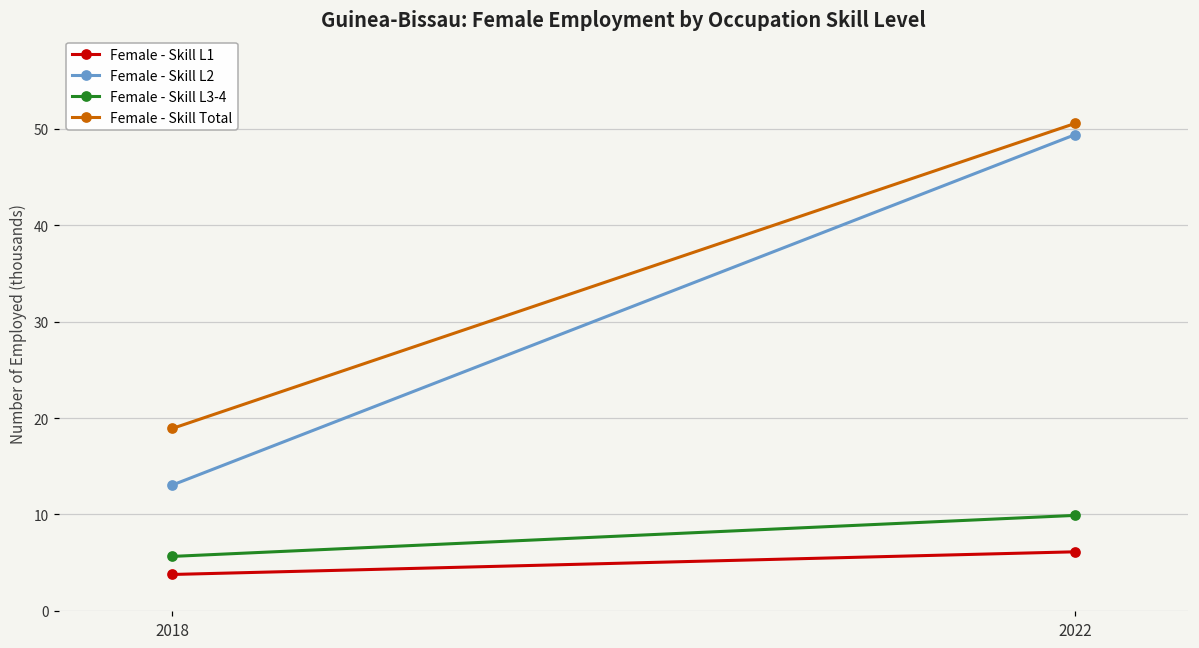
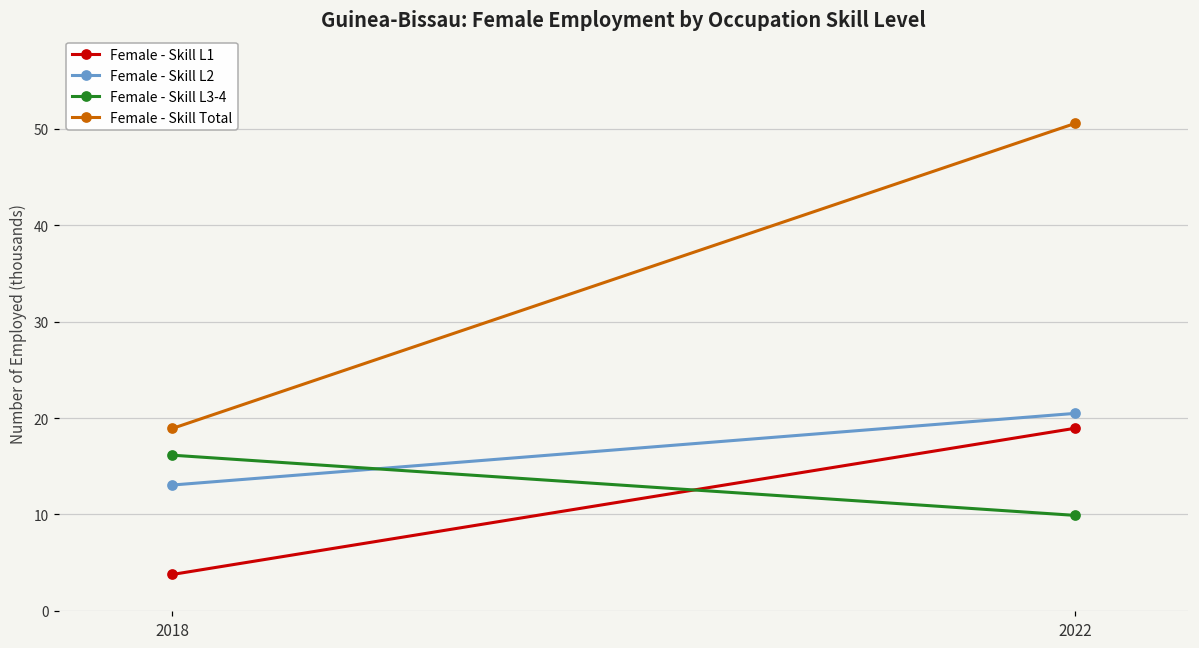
Female - Skill L3-4, 2018: 6 -> 16
Female - Skill L1, 2022: 6 -> 19
Female - Skill L2, 2022: 49 -> 20
